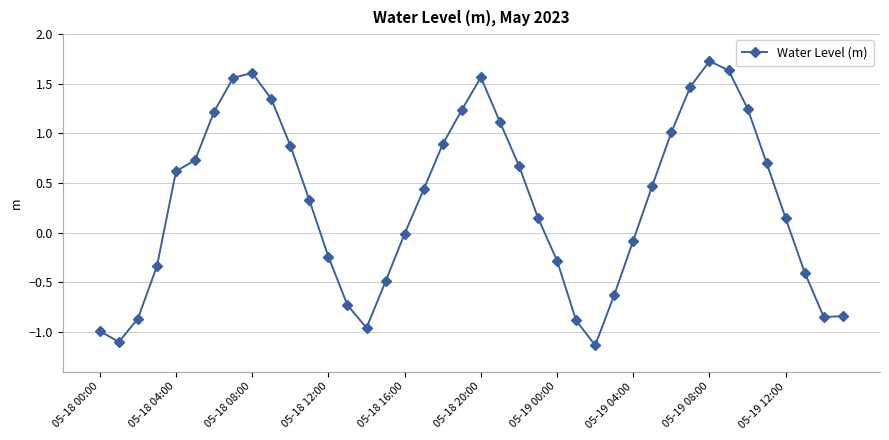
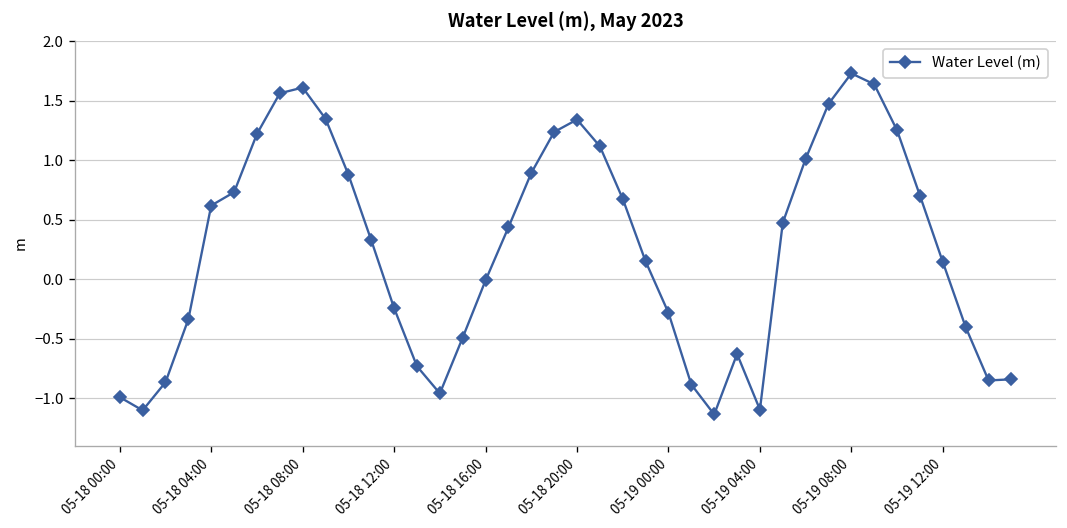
05-18 20:00: 1.6 -> 1.3
05-19 04:00: -0.1 -> -1.1
